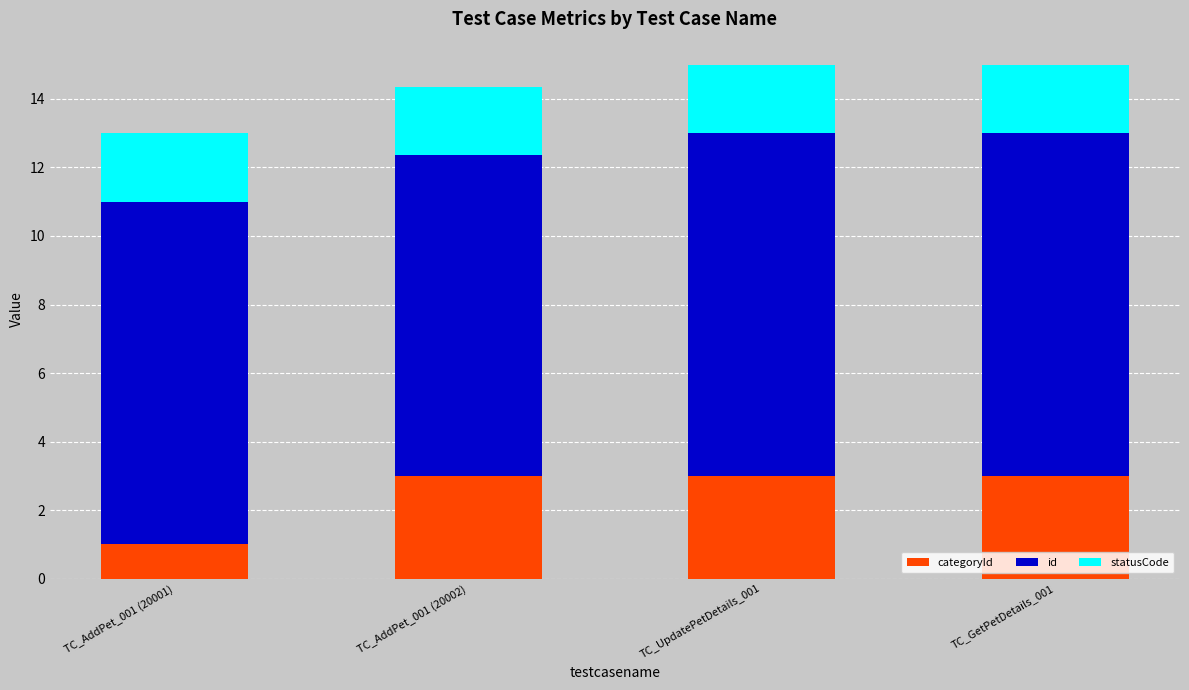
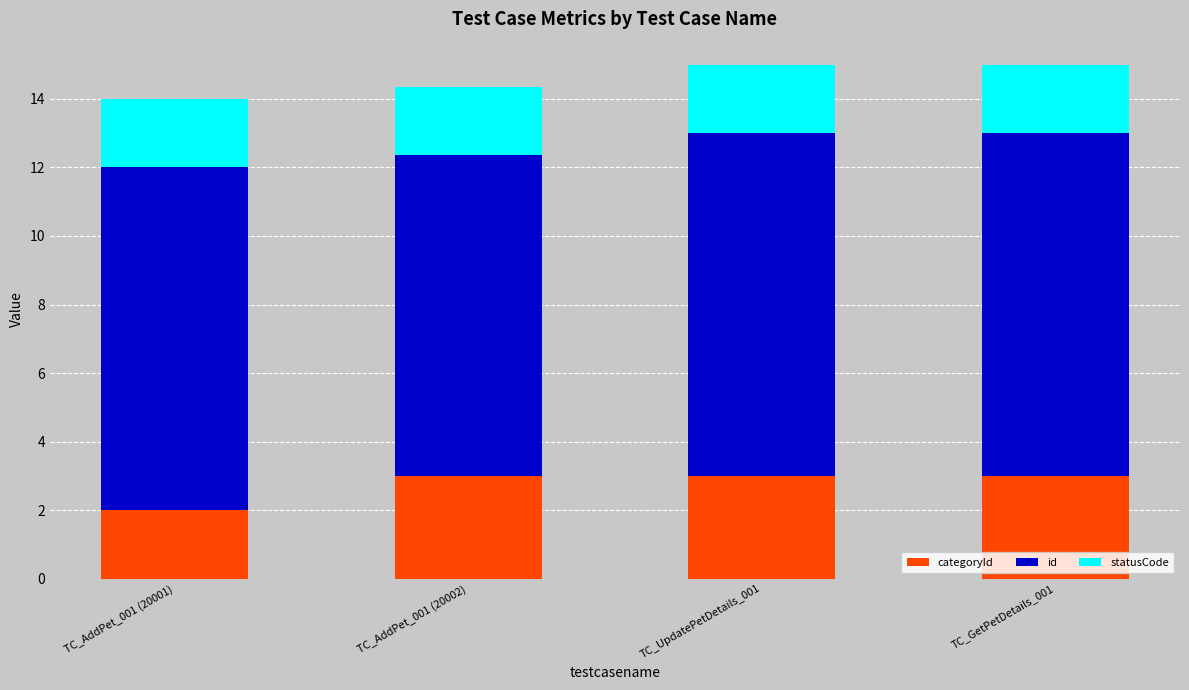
categoryId, TC_AddPet_001 (20001): 1 -> 2
